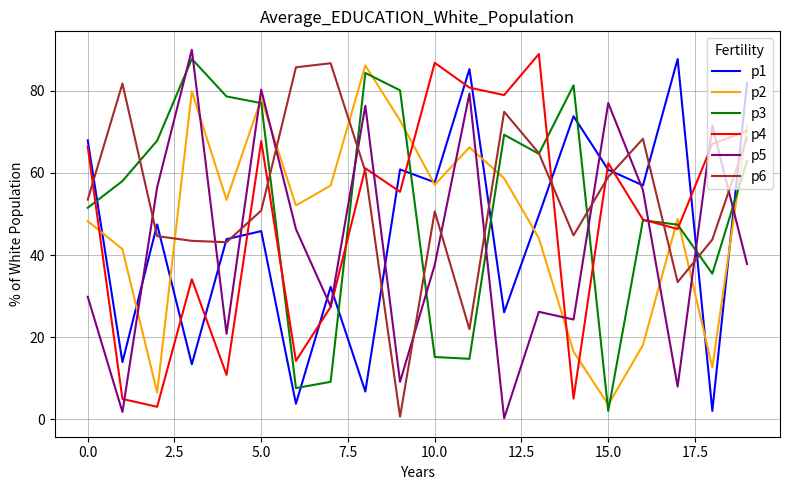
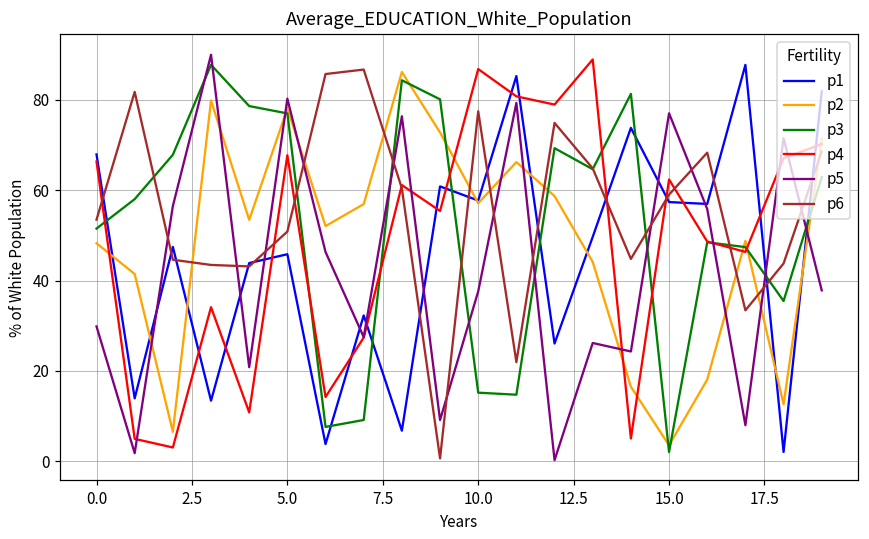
p6, 10.0: 51 -> 77
p1, 15.0: 61 -> 57
